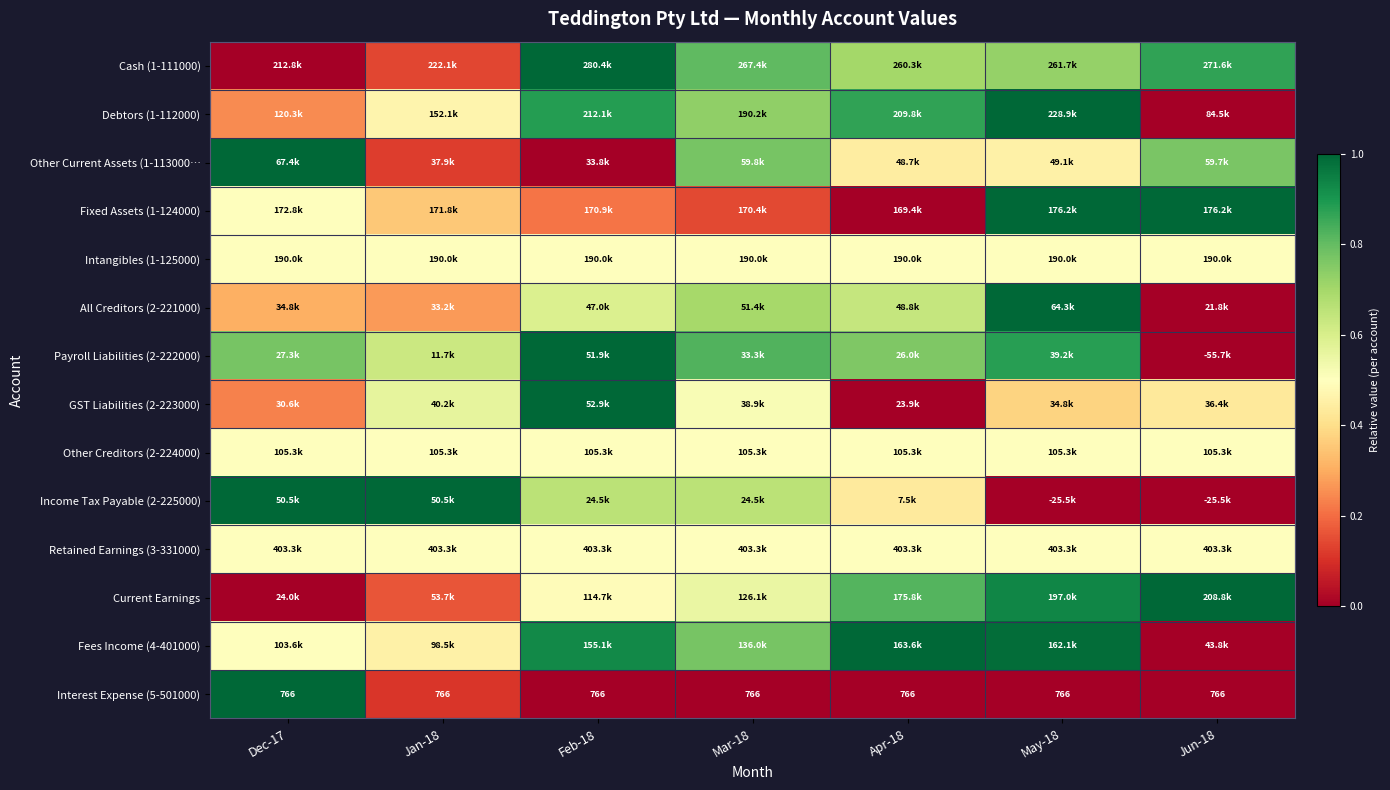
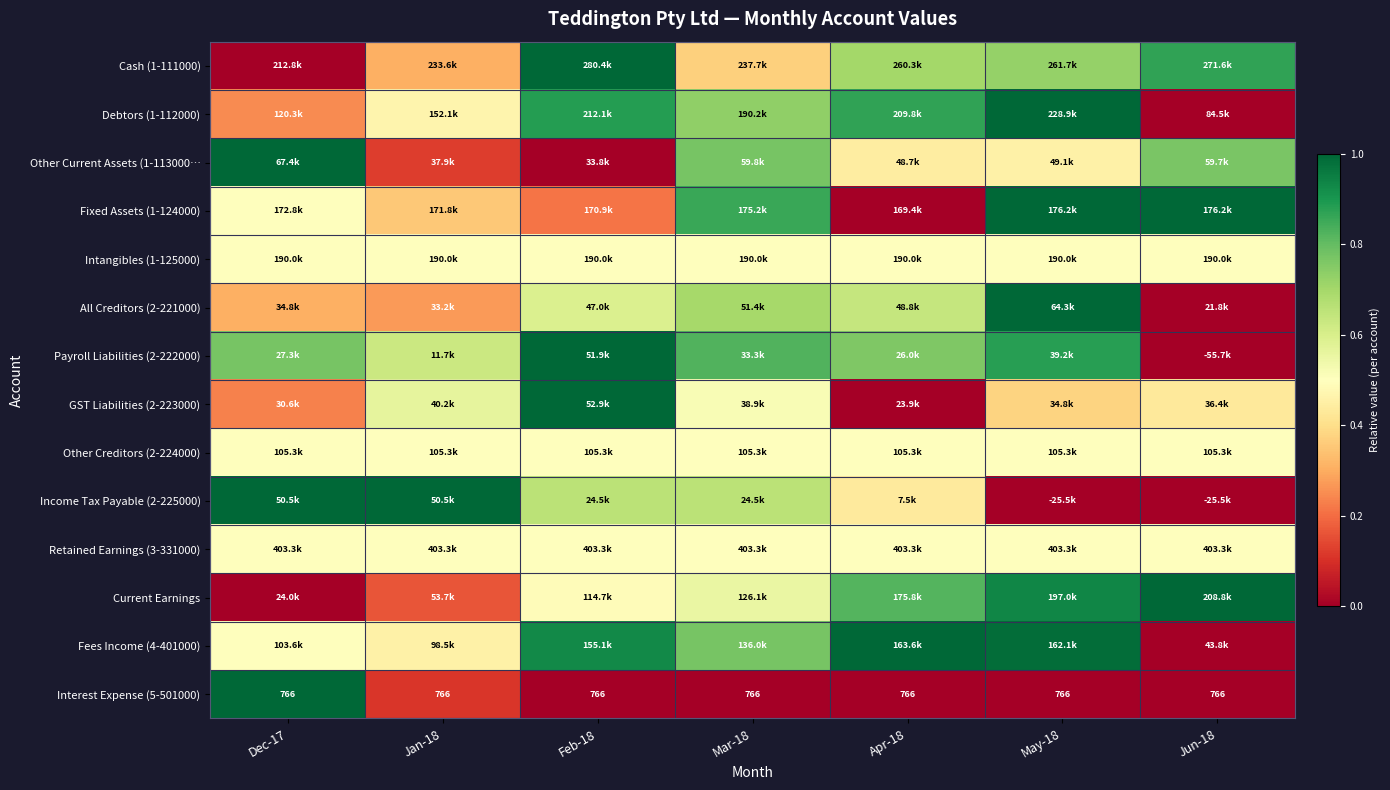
Cash (1-111000), Jan-18: 222.1k -> 233.6k
Cash (1-111000), Mar-18: 267.4k -> 237.7k
Fixed Assets (1-124000), Mar-18: 170.4k -> 175.2k
